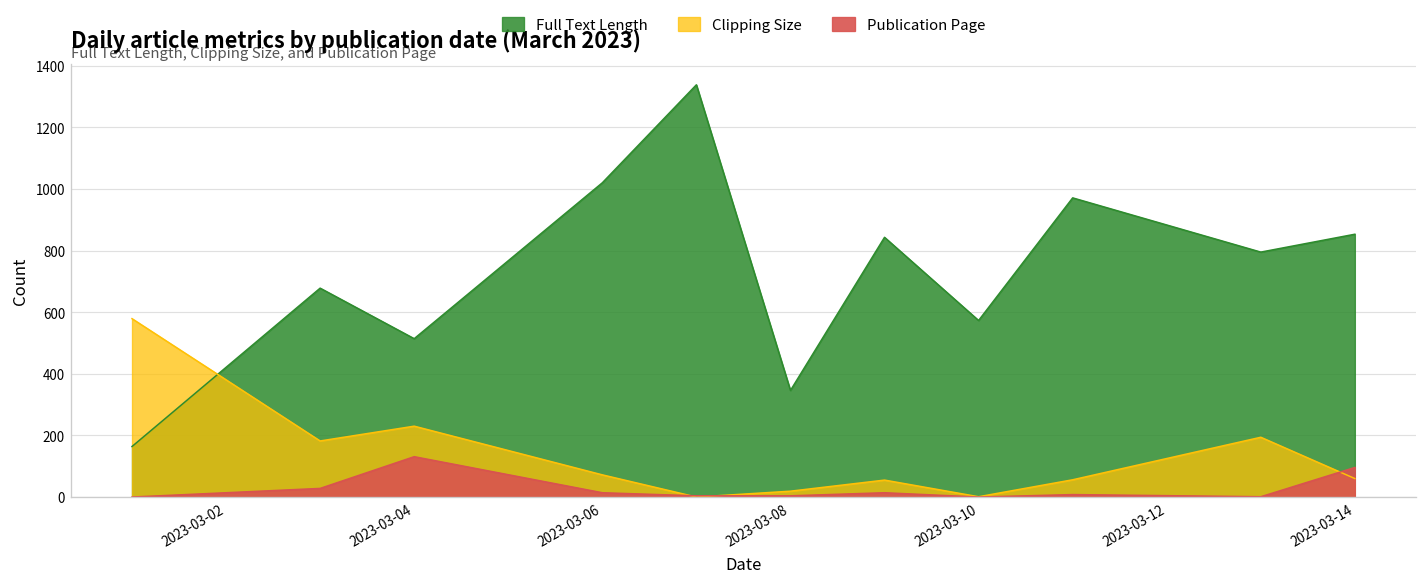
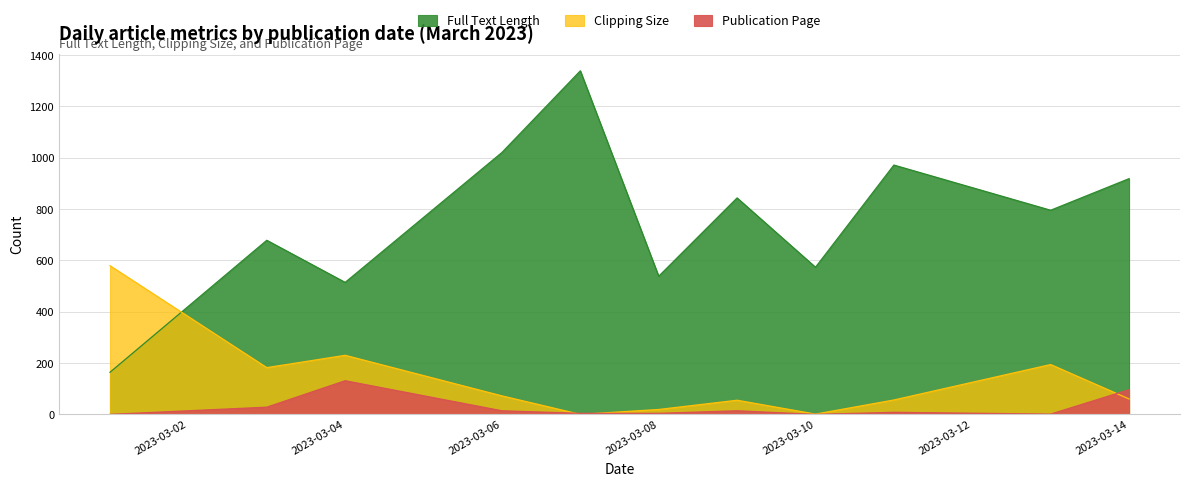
Full Text Length, 2023-03-08: 350 -> 540
Full Text Length, 2023-03-14: 850 -> 920
